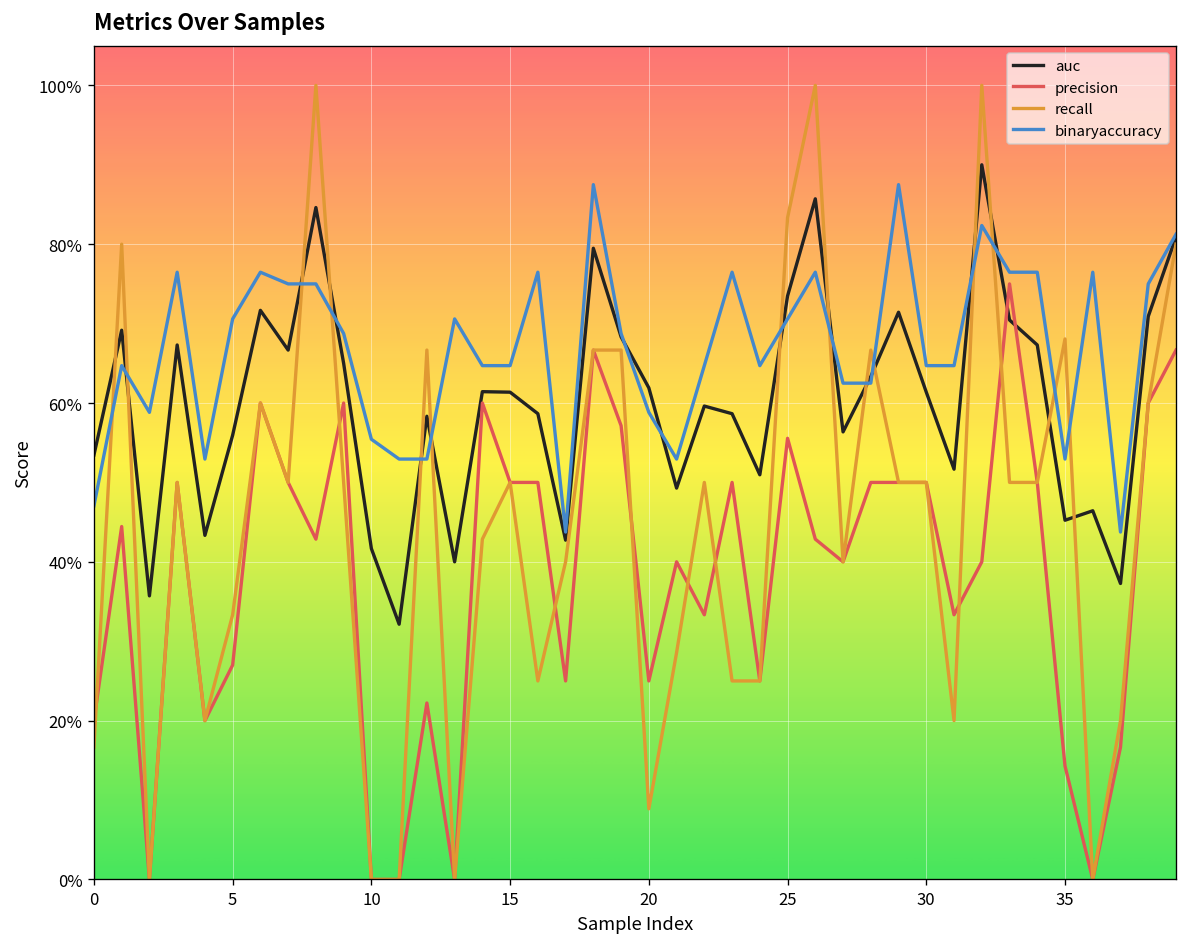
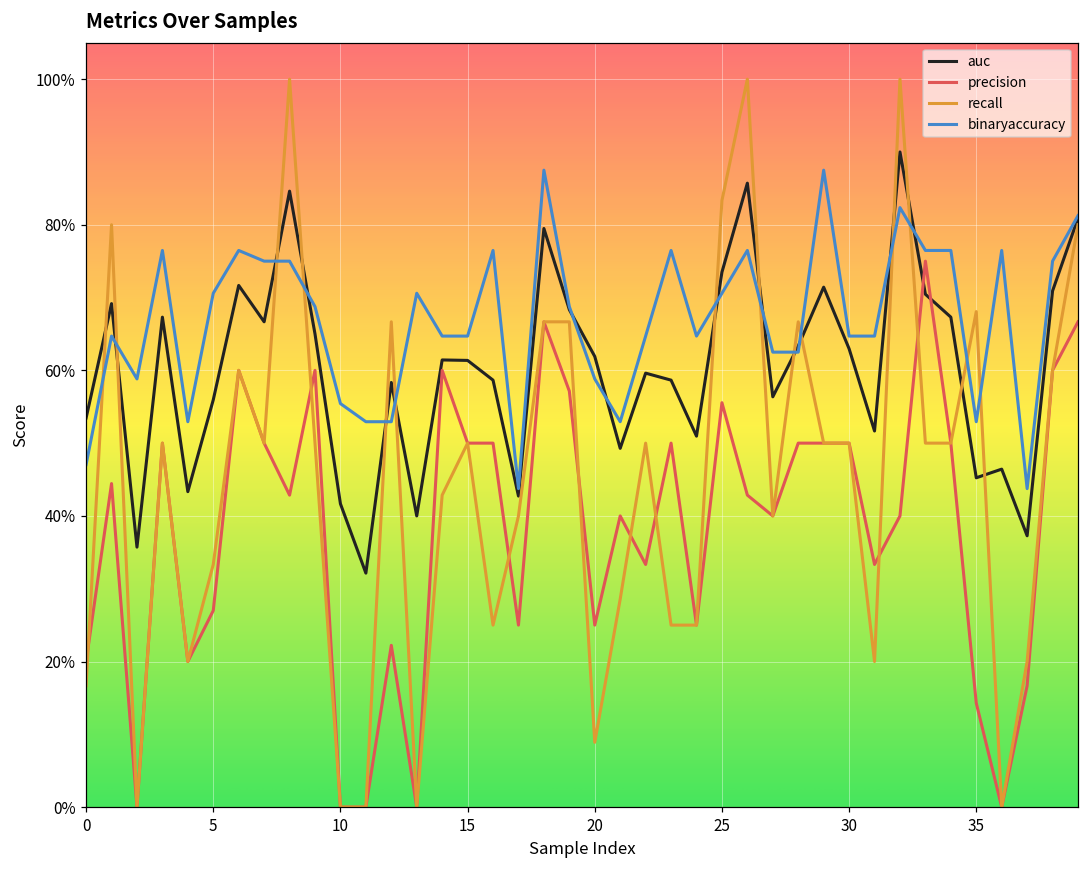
auc, 30: 61% -> 63%
